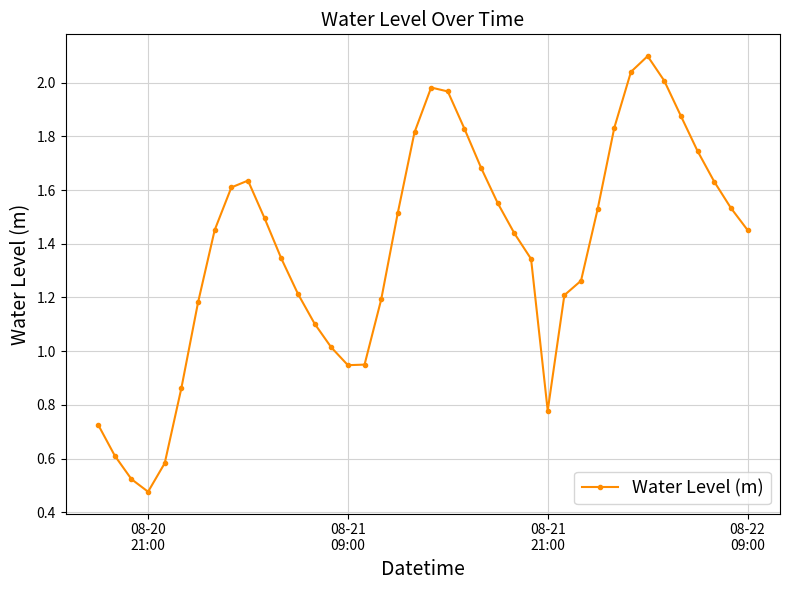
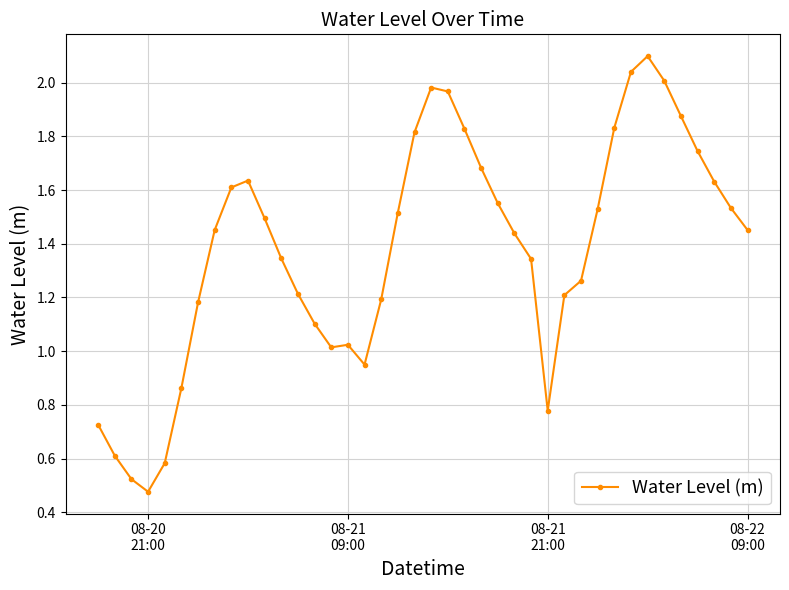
08-21 09:00: 0.95 -> 1.02
